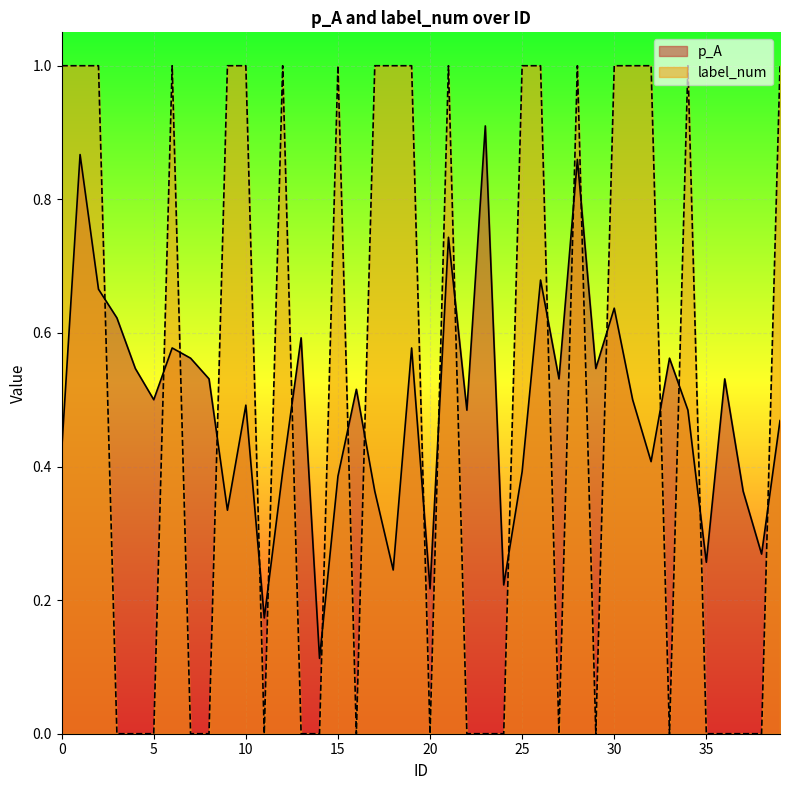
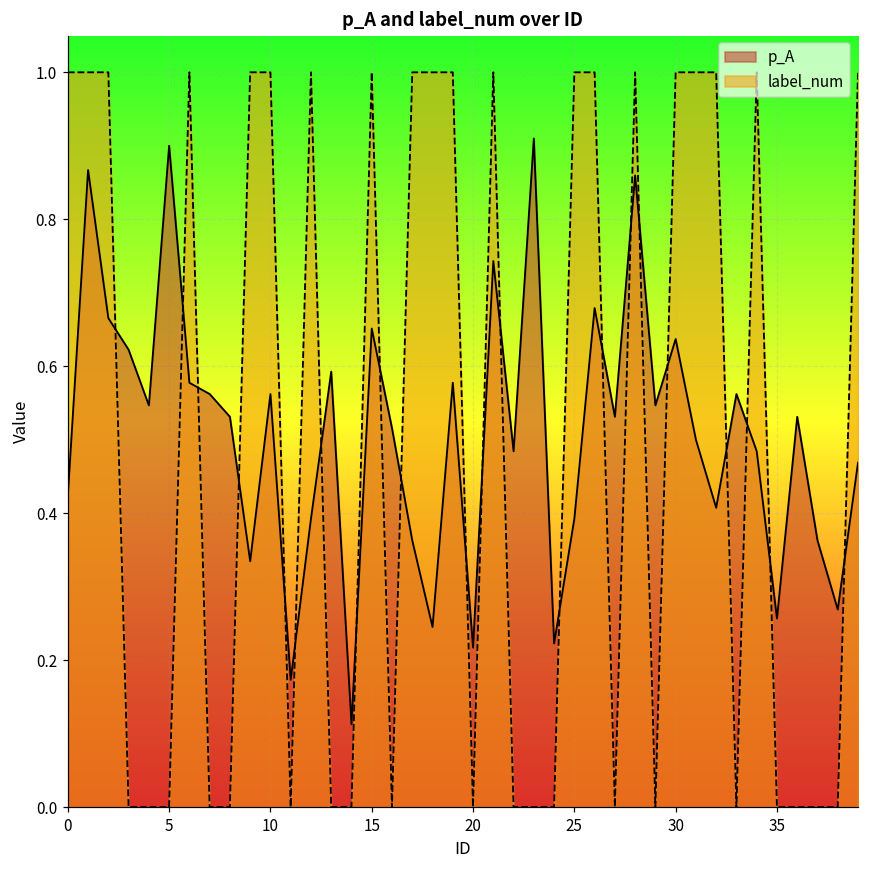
p_A, 5: 0.5 -> 0.9
p_A, 10: 0.49 -> 0.56
p_A, 15: 0.39 -> 0.65
